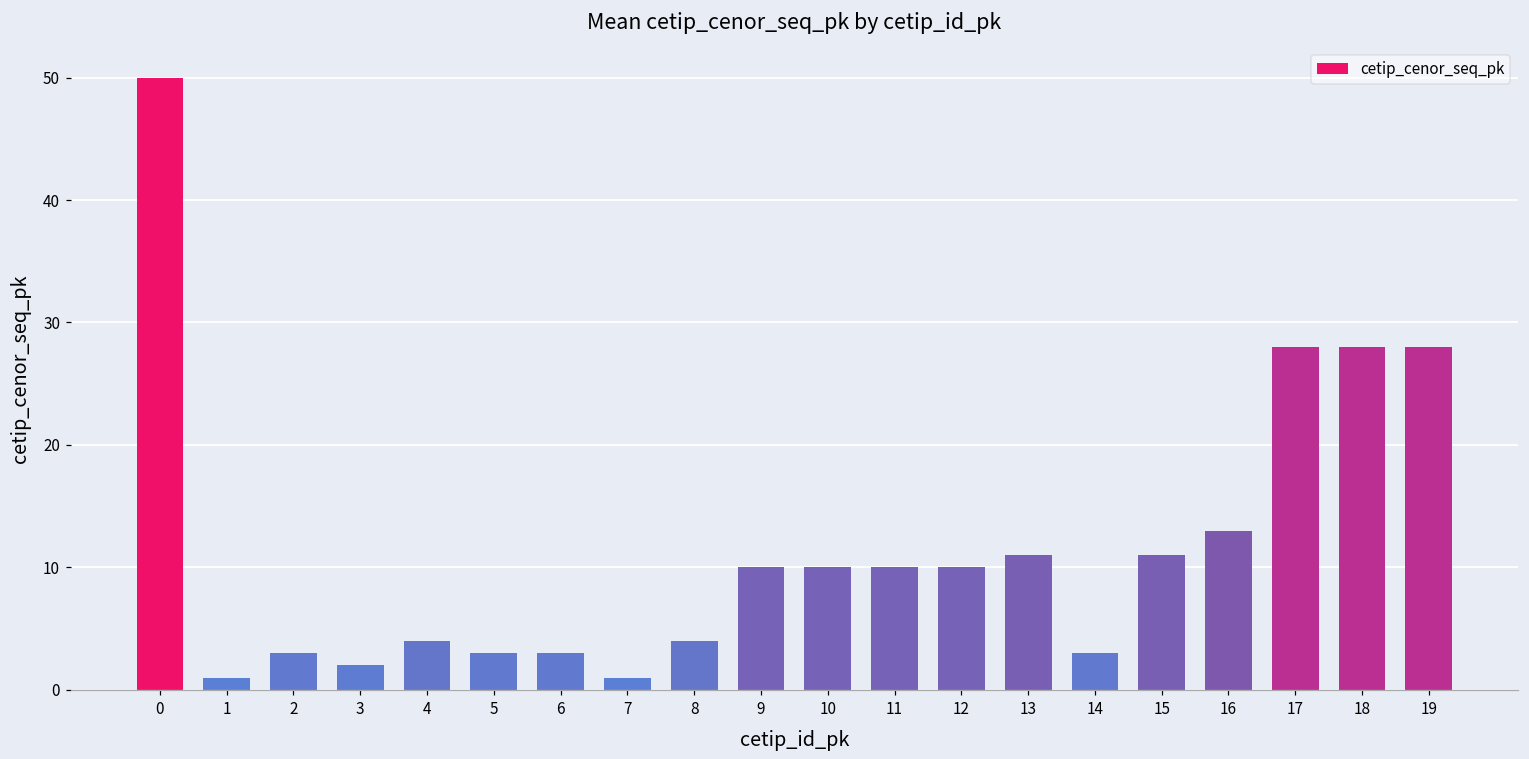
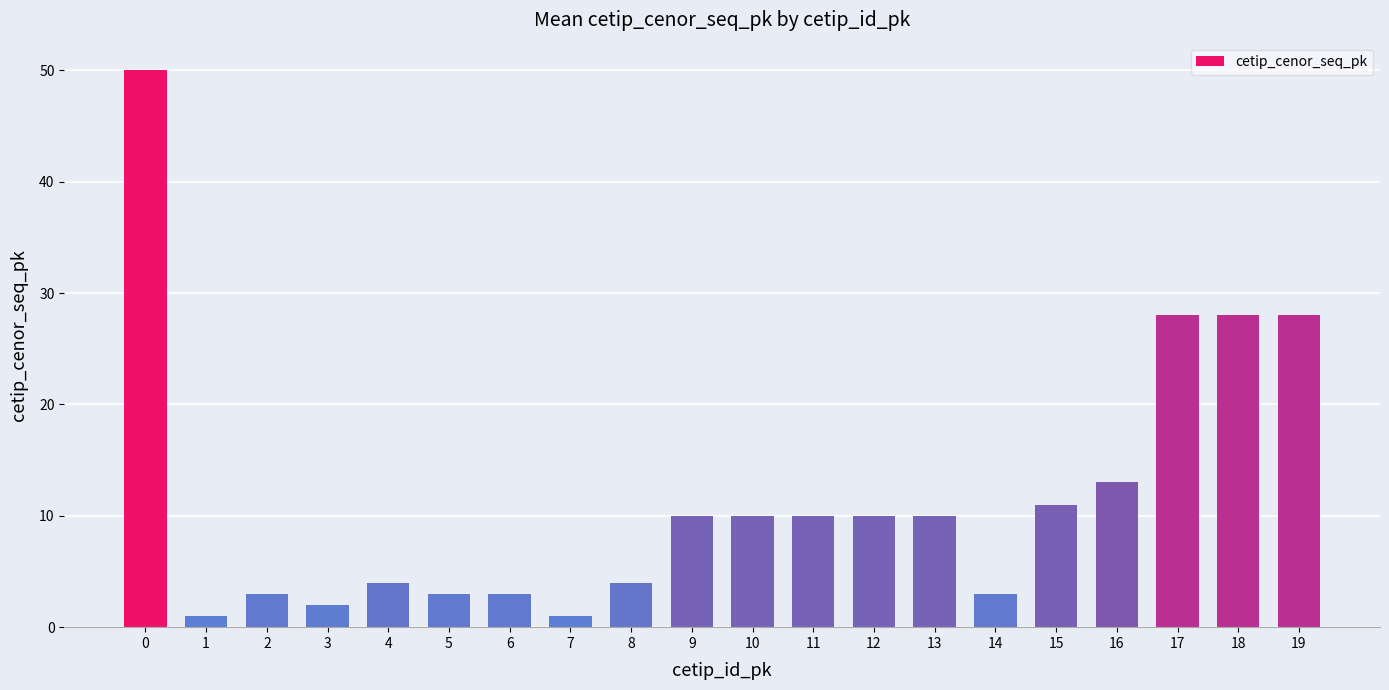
13: 11 -> 10
